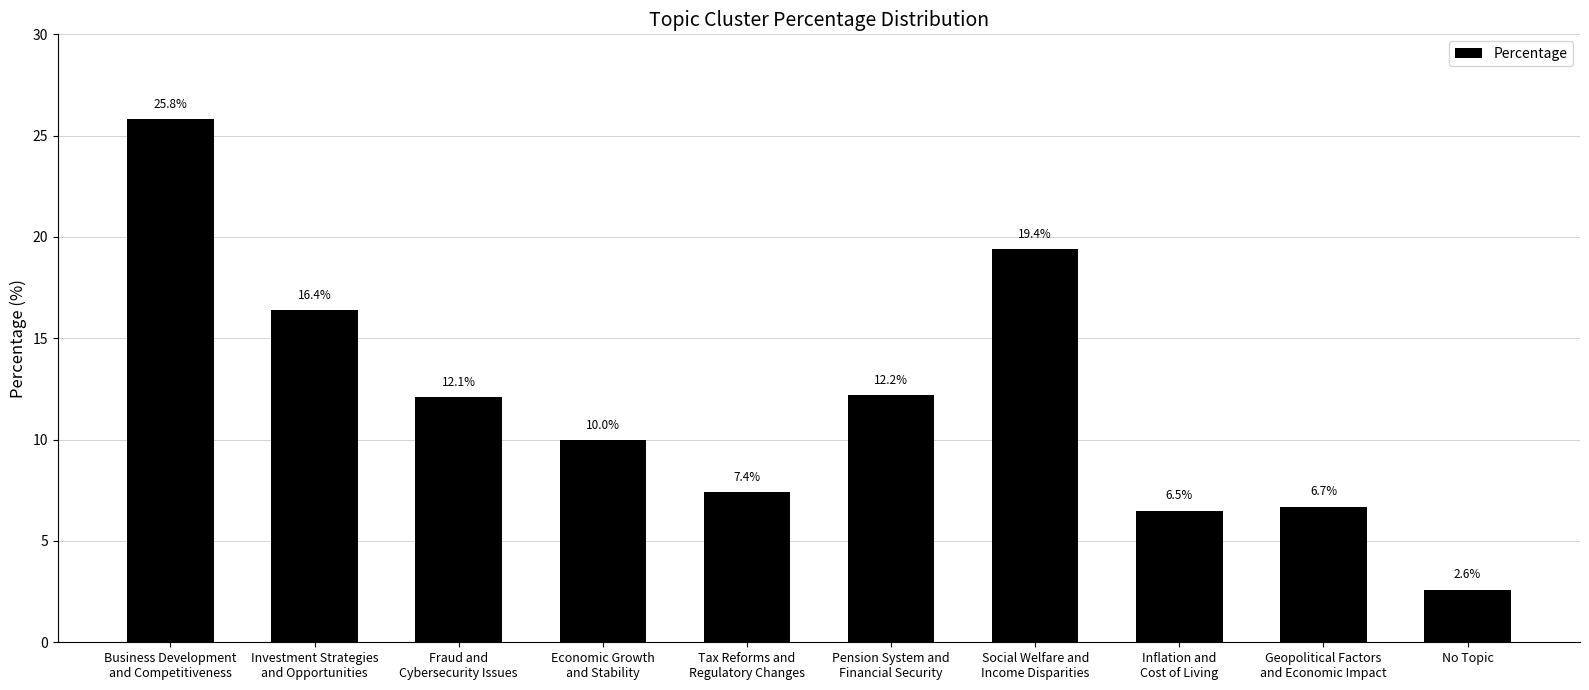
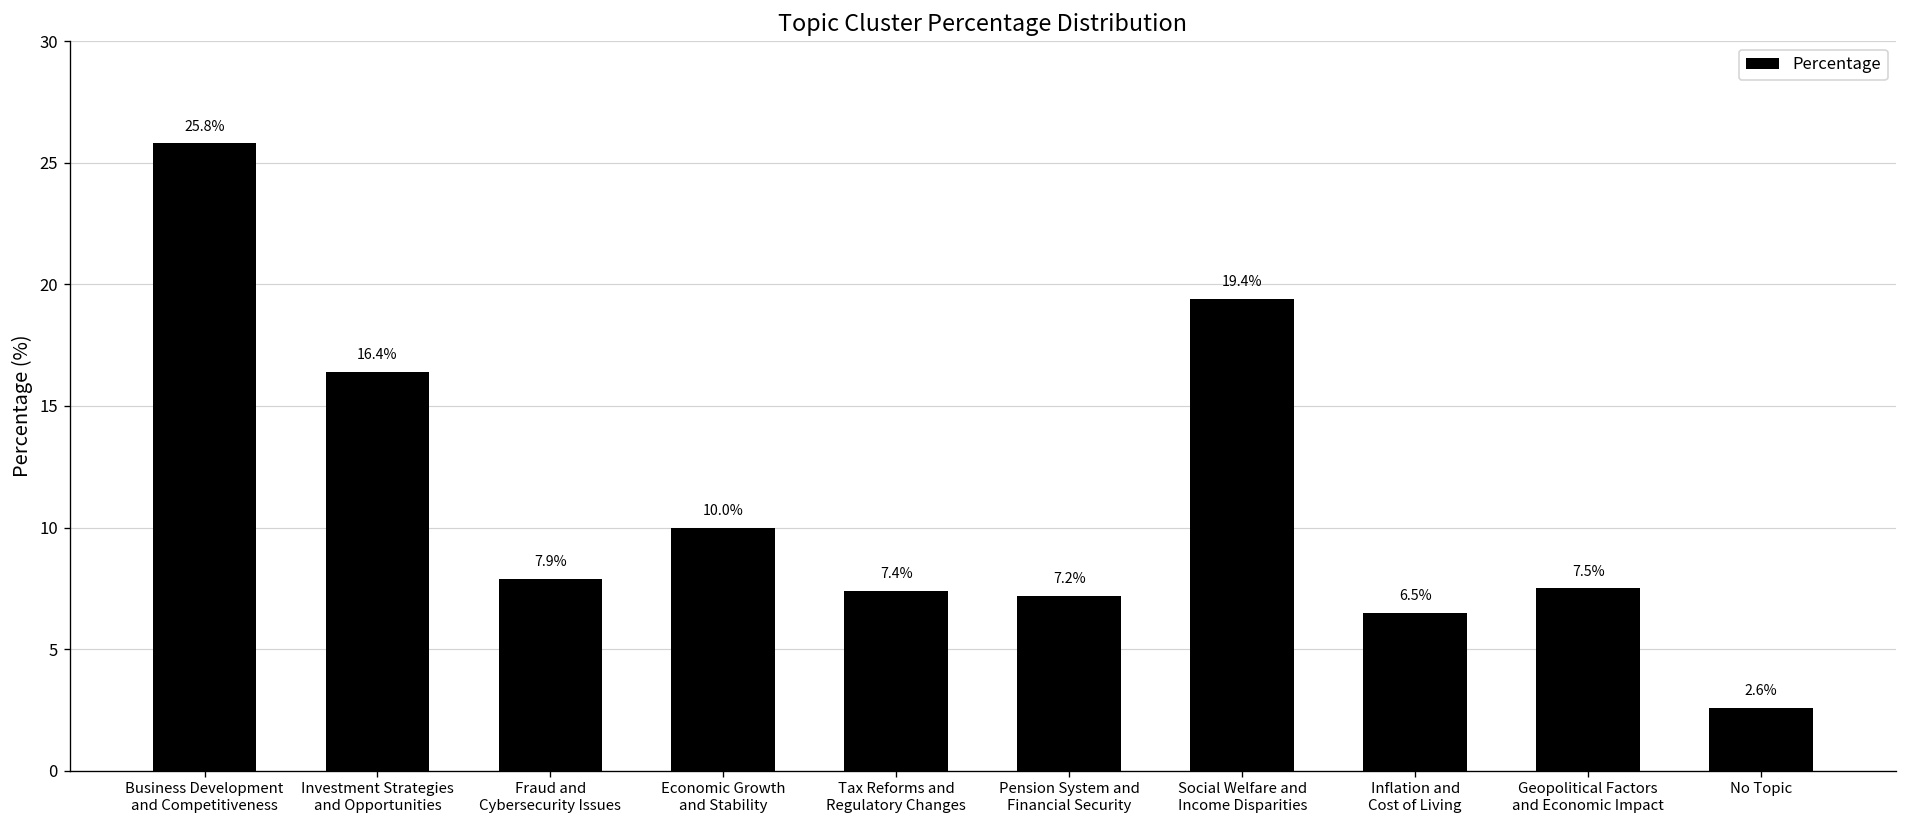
Fraud and Cybersecurity Issues: 12.1% -> 7.9%
Pension System and Financial Security: 12.2% -> 7.2%
Geopolitical Factors and Economic Impact: 6.7% -> 7.5%
